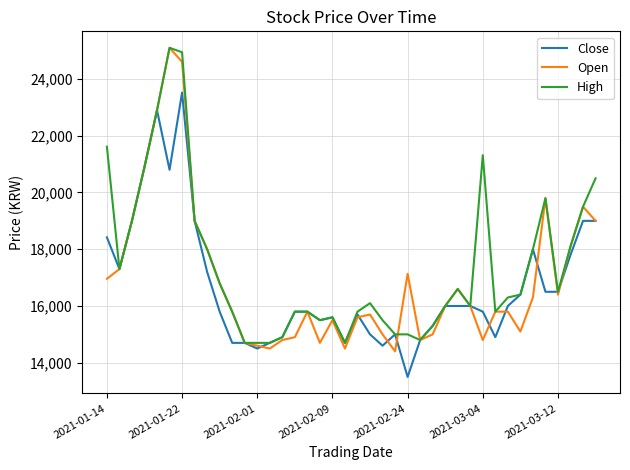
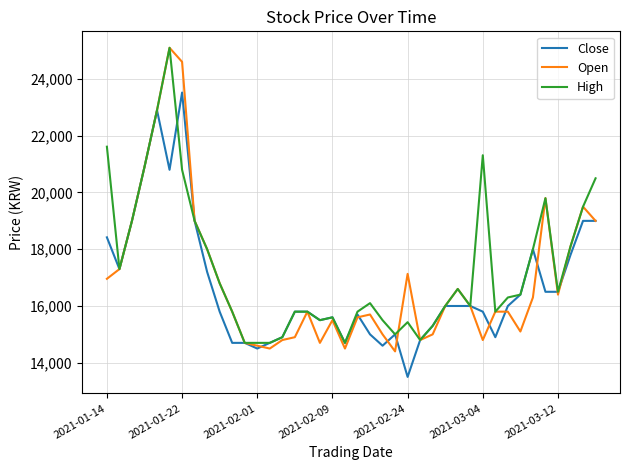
High, 2021-01-22: 24,900 -> 20,800
High, 2021-02-24: 15,000 -> 15,400
